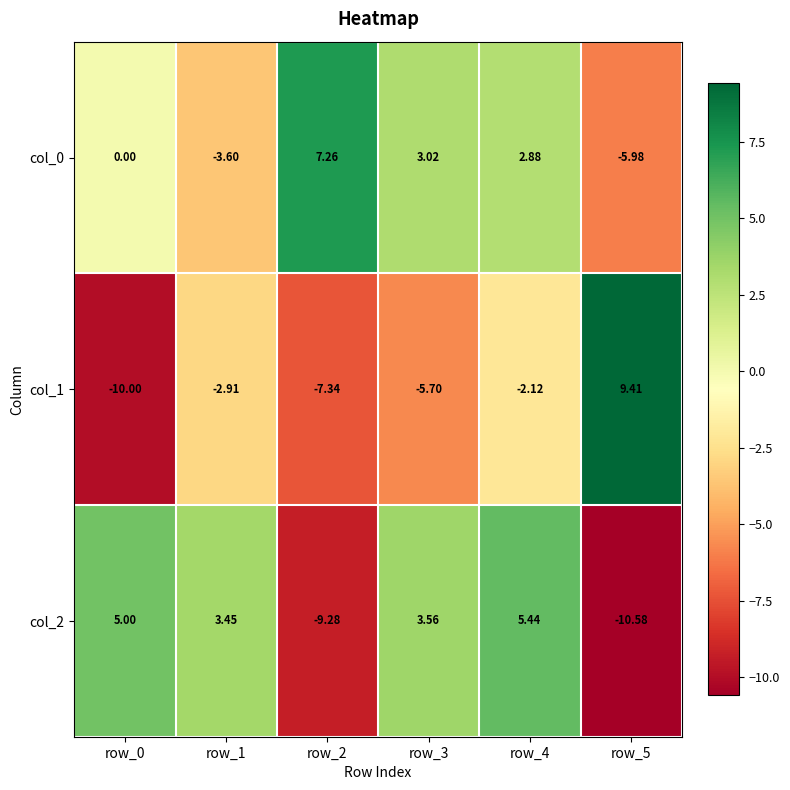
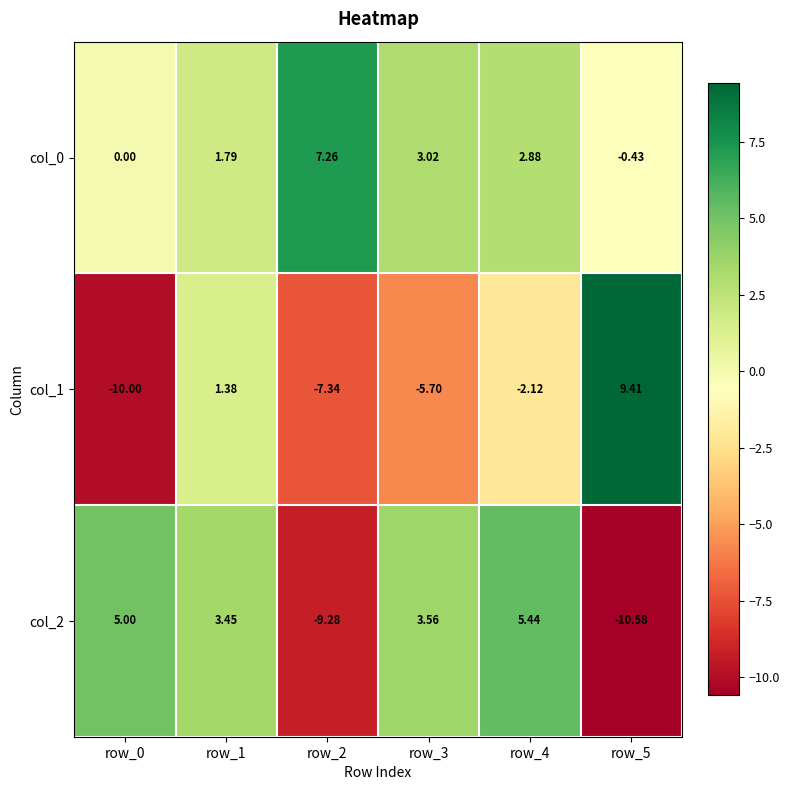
col_0, row_1: -3.60 -> 1.79
col_0, row_5: -5.98 -> -0.43
col_1, row_1: -2.91 -> 1.38
